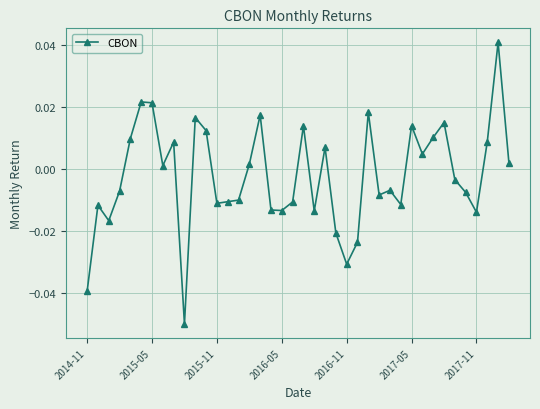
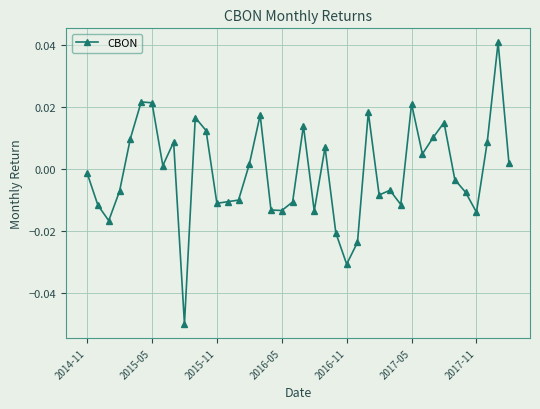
2014-11: -0.039 -> -0.001
2017-05: 0.014 -> 0.021
